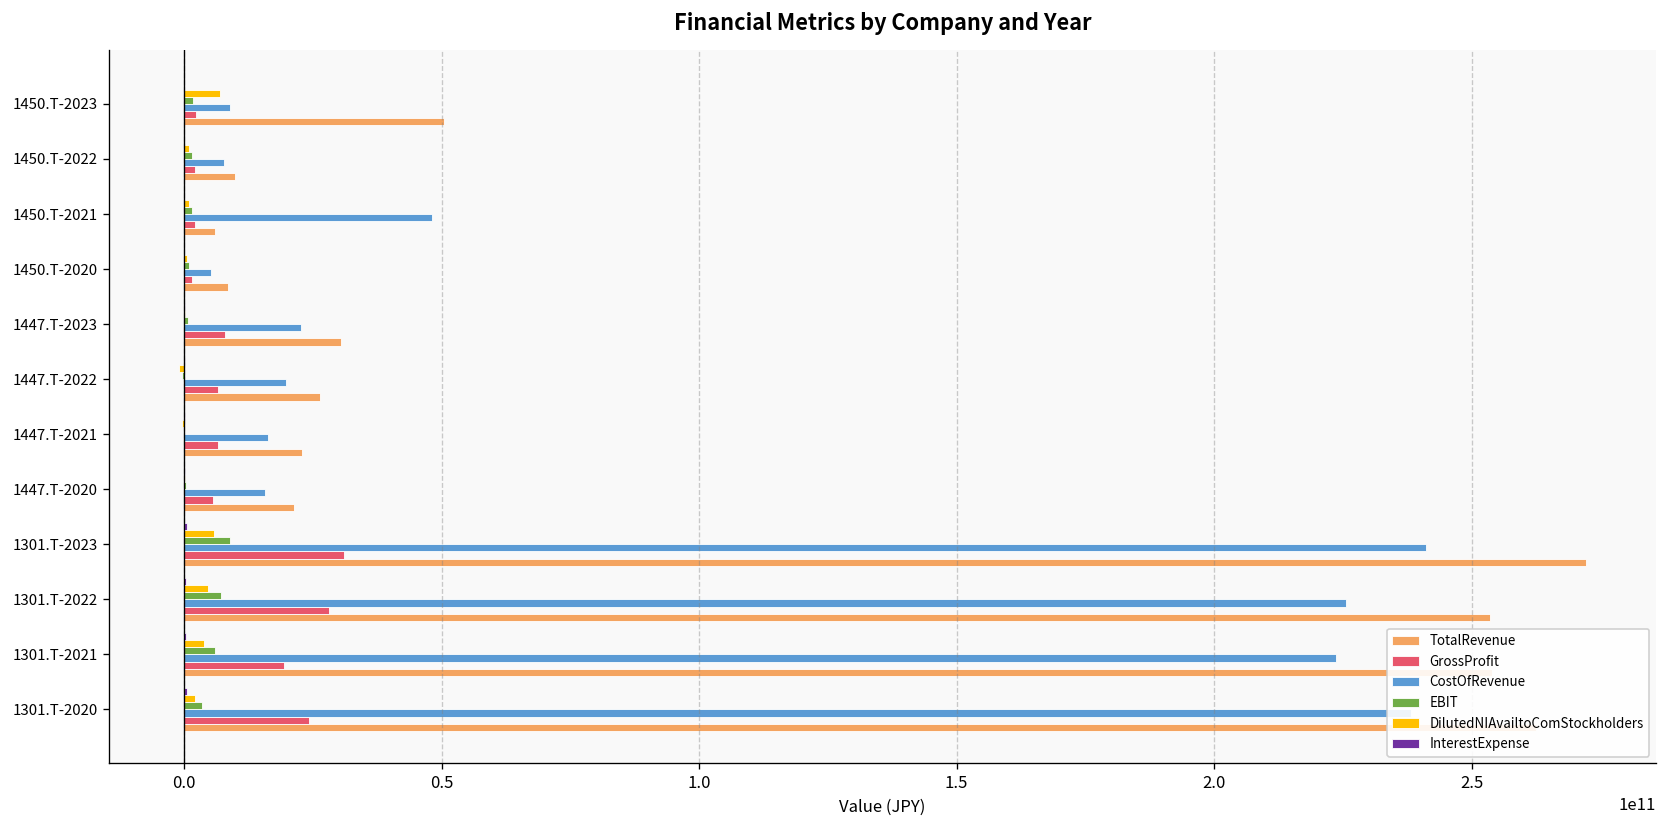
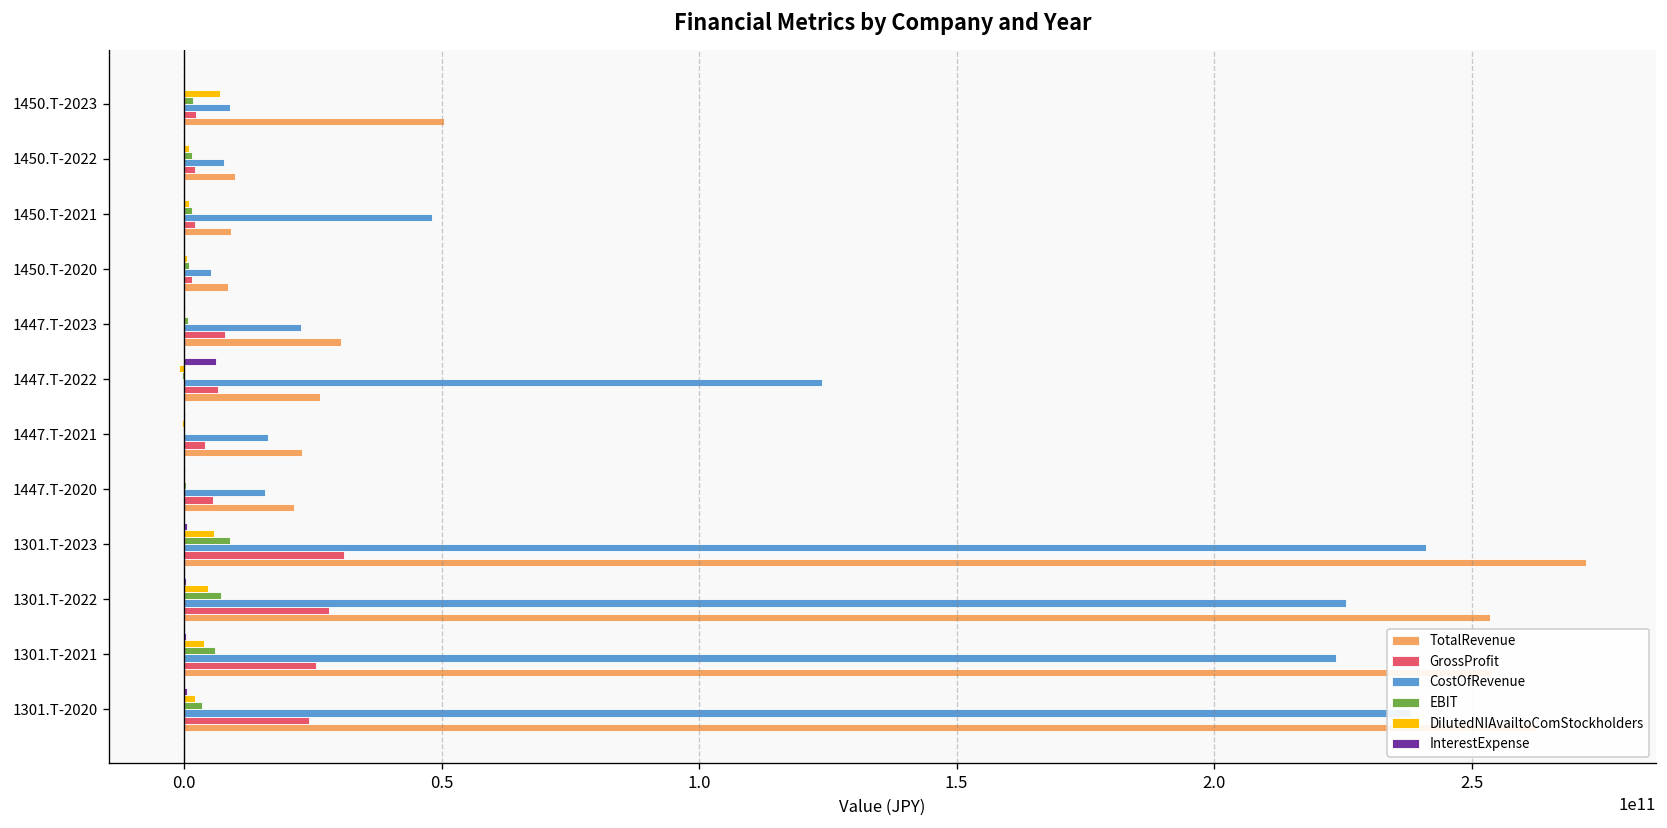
TotalRevenue, 1450.T-2021: 6000000000 -> 9000000000
InterestExpense, 1447.T-2022: 0 -> 6000000000
CostOfRevenue, 1447.T-2022: 20000000000 -> 124000000000
GrossProfit, 1447.T-2021: 7000000000 -> 4000000000
GrossProfit, 1301.T-2021: 19000000000 -> 26000000000
